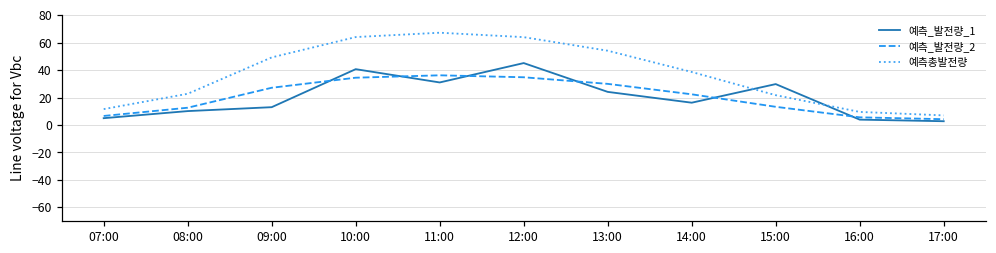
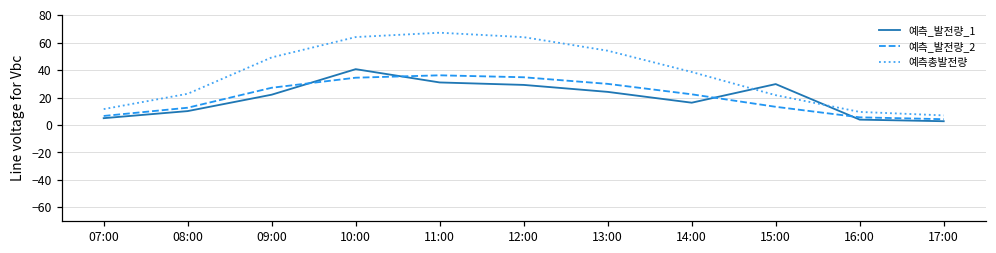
예측_발전량_1, 09:00: 13 -> 22
예측_발전량_1, 12:00: 45 -> 29
